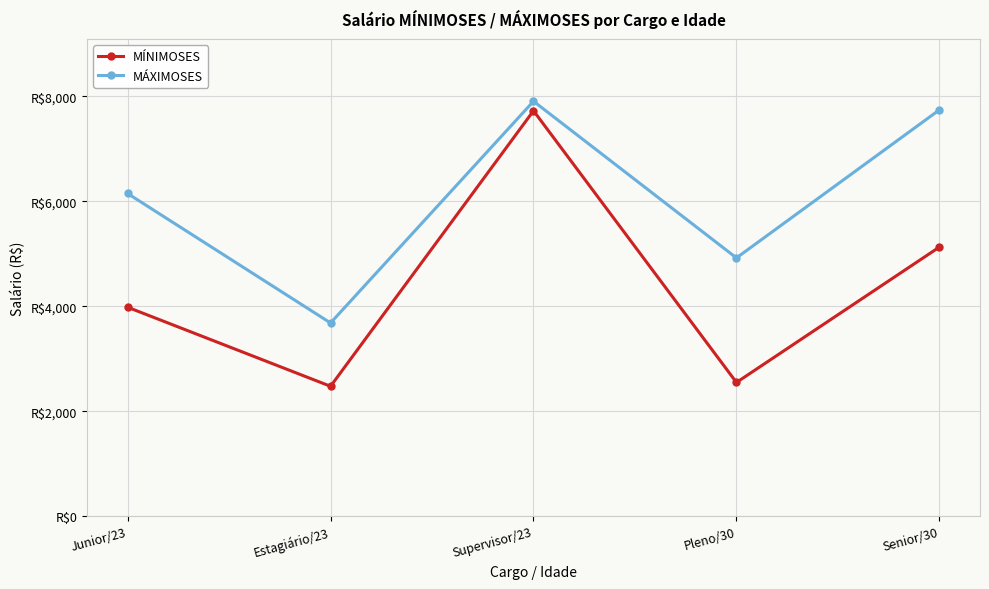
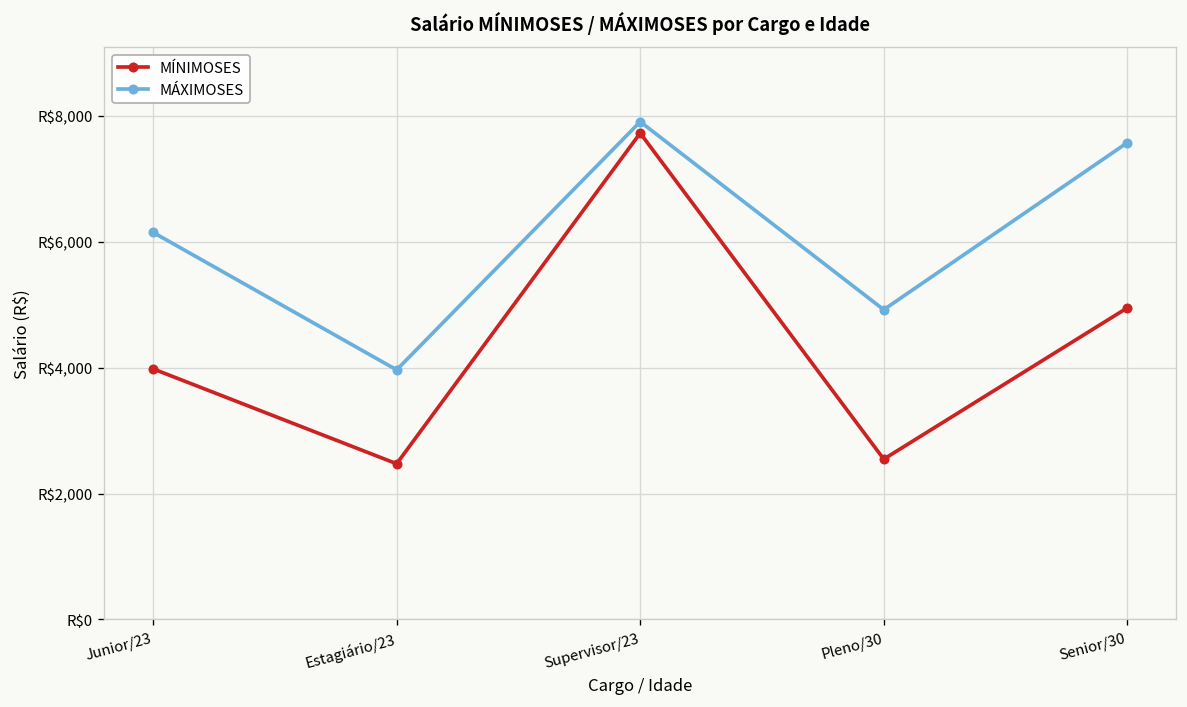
MÁXIMOSES, Estagiário/23: R$3,700 -> R$4,000
MÍNIMOSES, Senior/30: R$5,100 -> R$5,000
MÁXIMOSES, Senior/30: R$7,700 -> R$7,600
